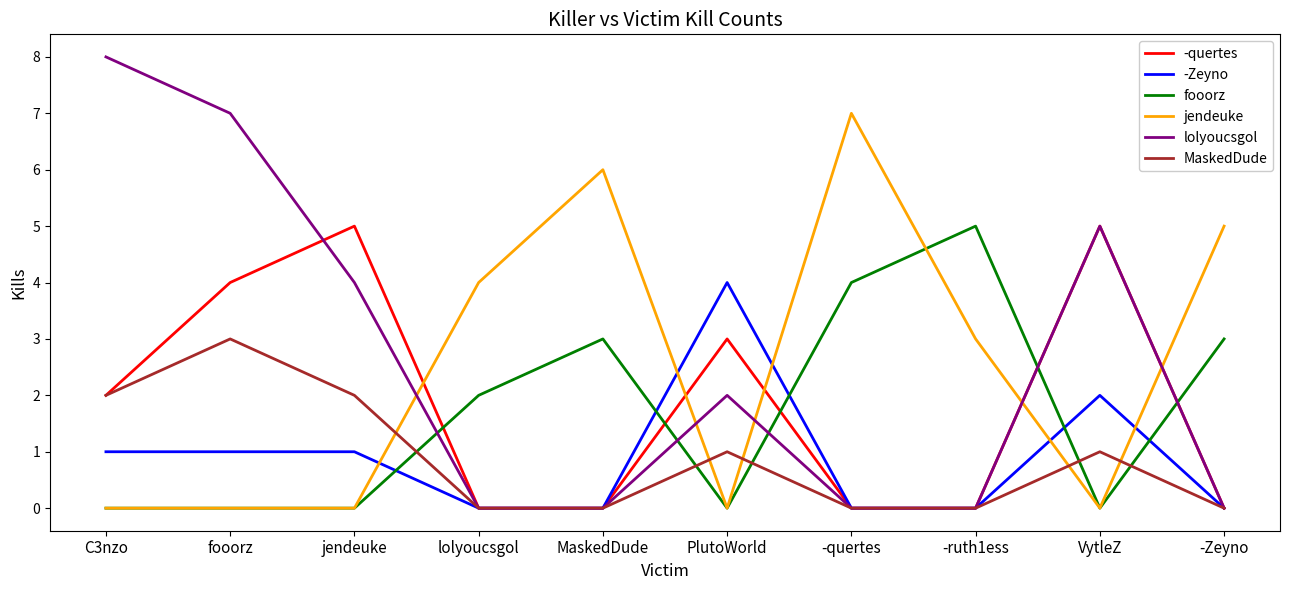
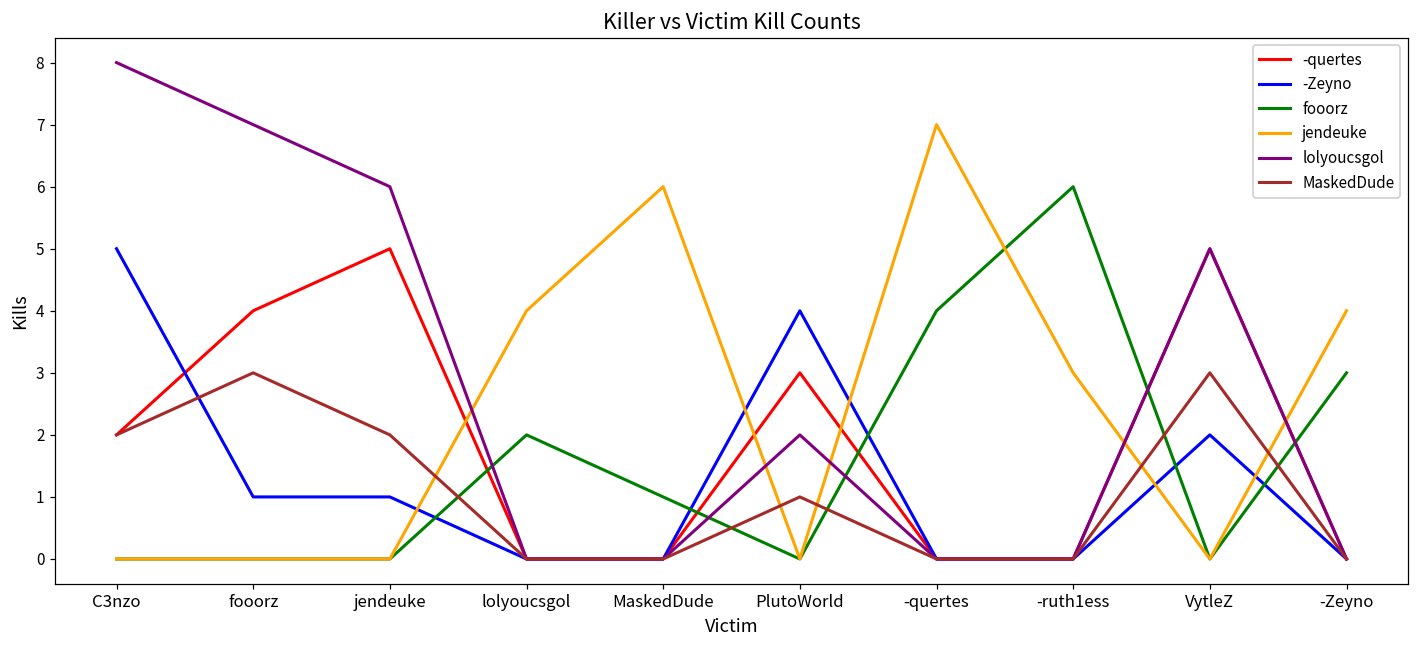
-Zeyno, C3nzo: 1 -> 5
lolyoucsgol, jendeuke: 4 -> 6
fooorz, MaskedDude: 3 -> 1
fooorz, -ruth1ess: 5 -> 6
MaskedDude, VytleZ: 1 -> 3
jendeuke, -Zeyno: 5 -> 4
